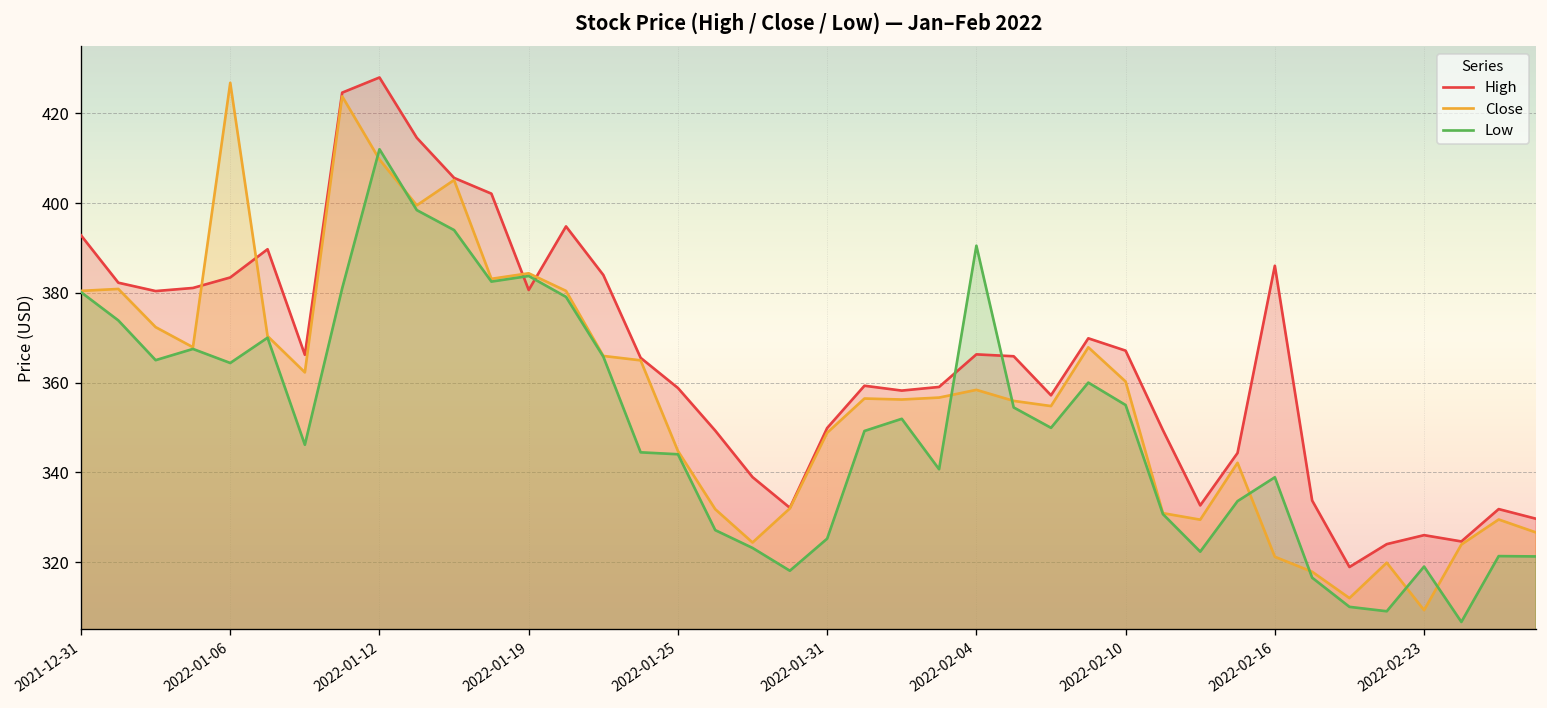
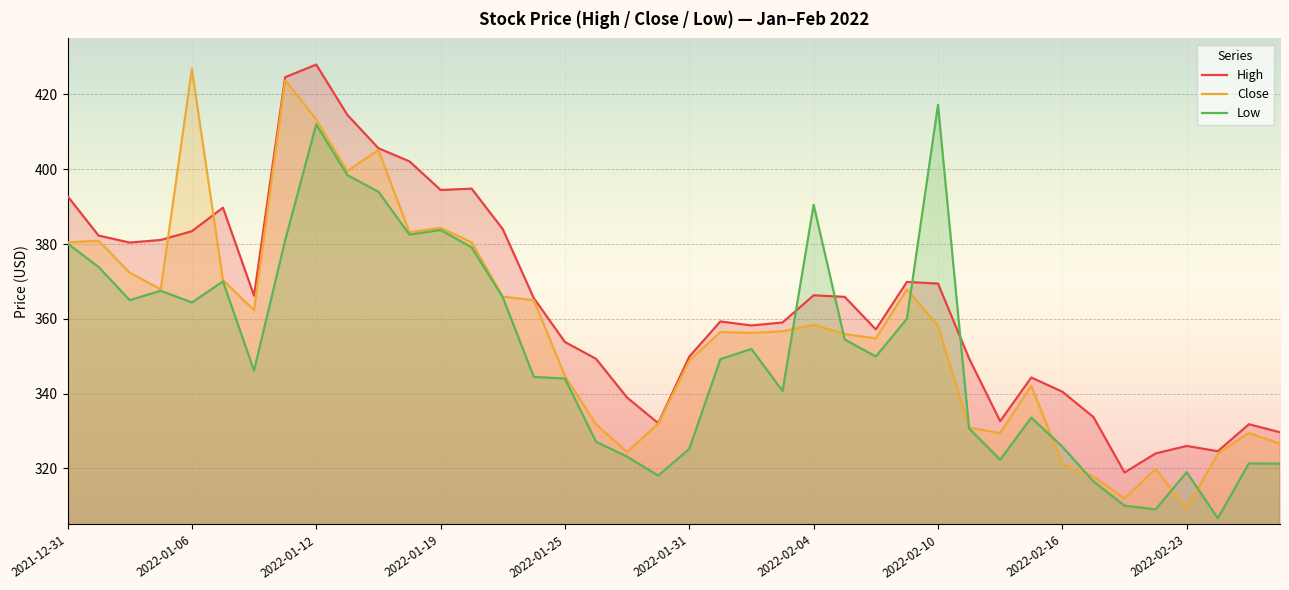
Close, 2022-01-12: 410 -> 413
High, 2022-01-19: 381 -> 394
High, 2022-01-25: 359 -> 354
High, 2022-02-10: 367 -> 369
Close, 2022-02-10: 360 -> 358
Low, 2022-02-10: 355 -> 417
High, 2022-02-16: 386 -> 341
Low, 2022-02-16: 339 -> 326
